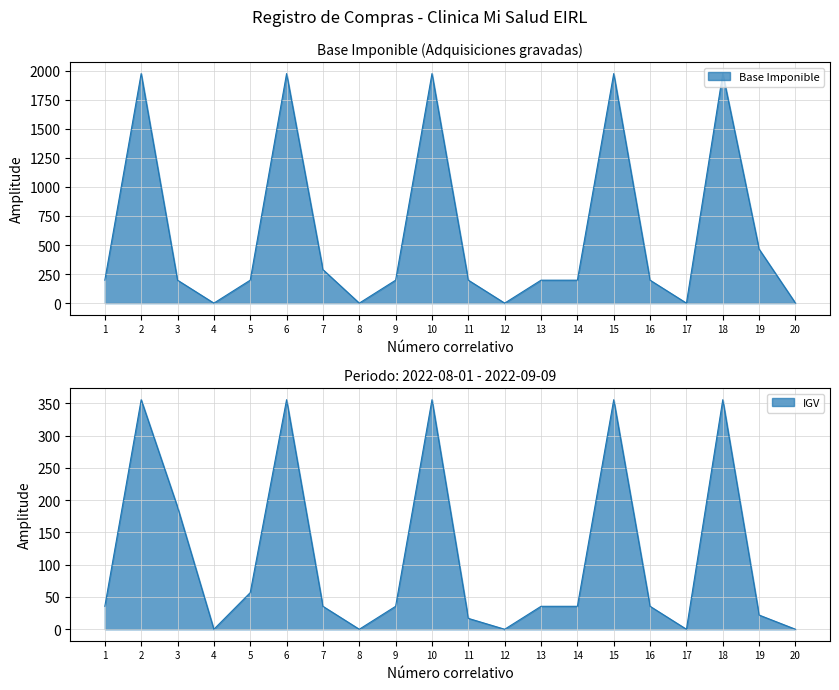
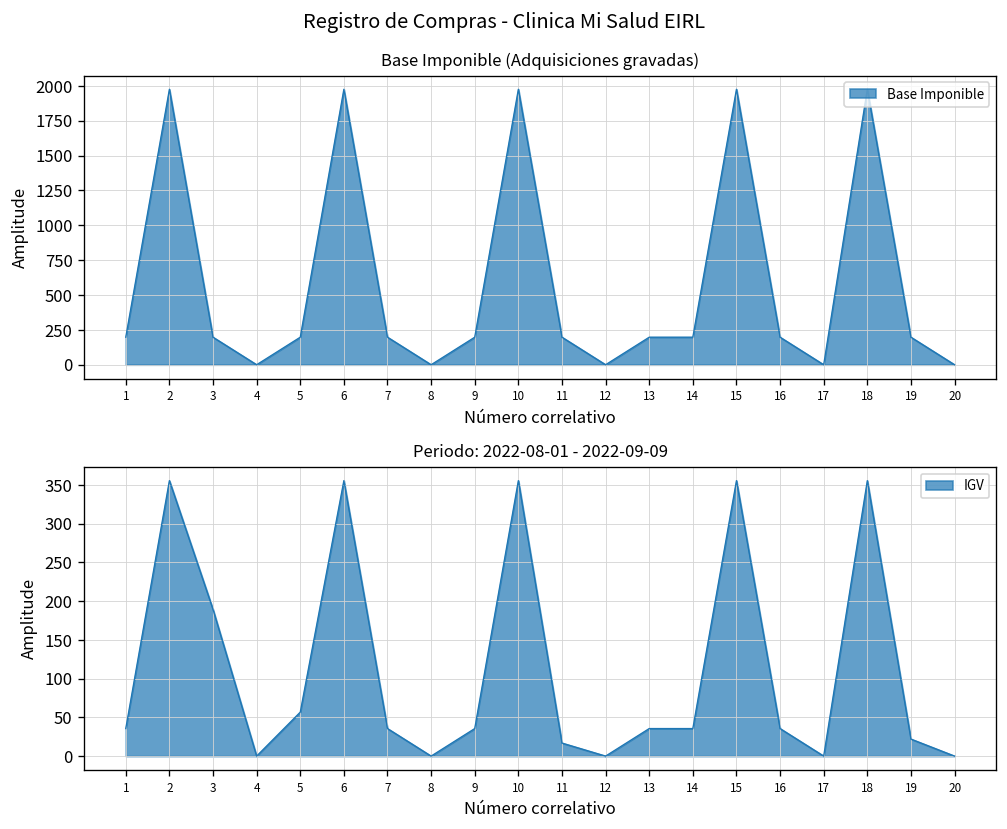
Base Imponible (Adquisiciones gravadas), 7: 290 -> 200
Base Imponible (Adquisiciones gravadas), 19: 460 -> 200
